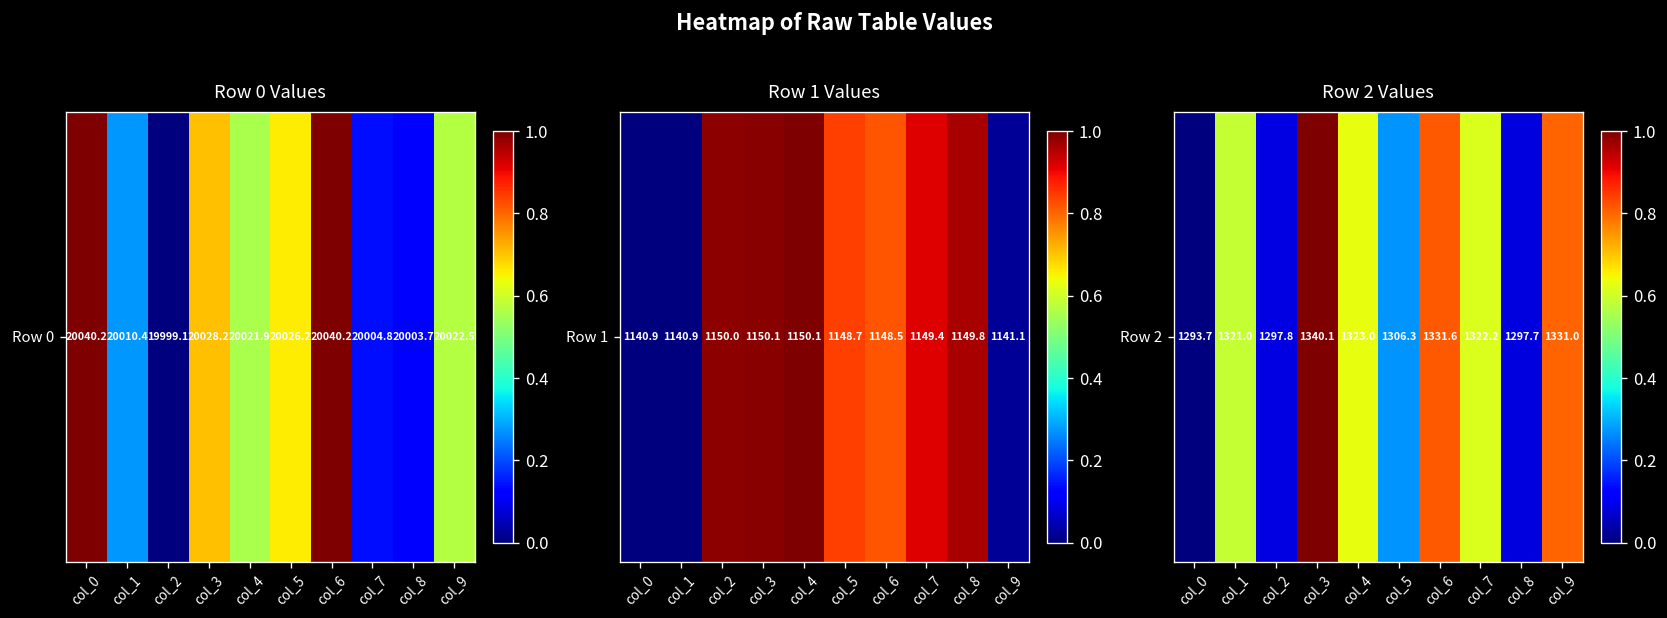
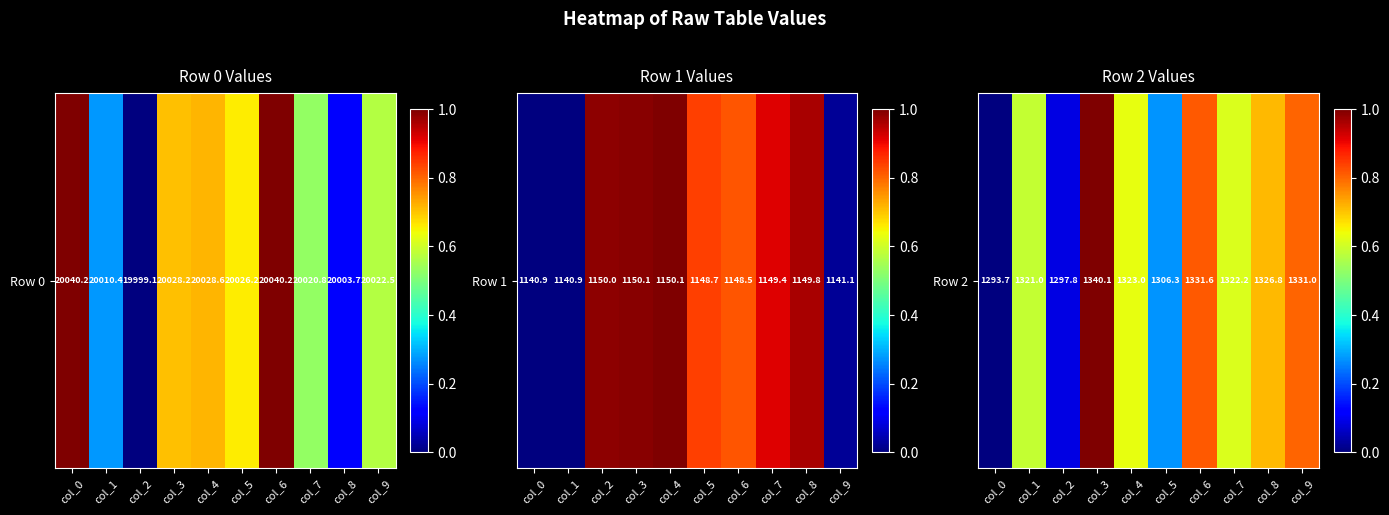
Row 0 Values, Row 0, col_4: 20021.9 -> 20028.6
Row 0 Values, Row 0, col_7: 20004.8 -> 20020.8
Row 2 Values, Row 2, col_8: 1297.7 -> 1326.8
